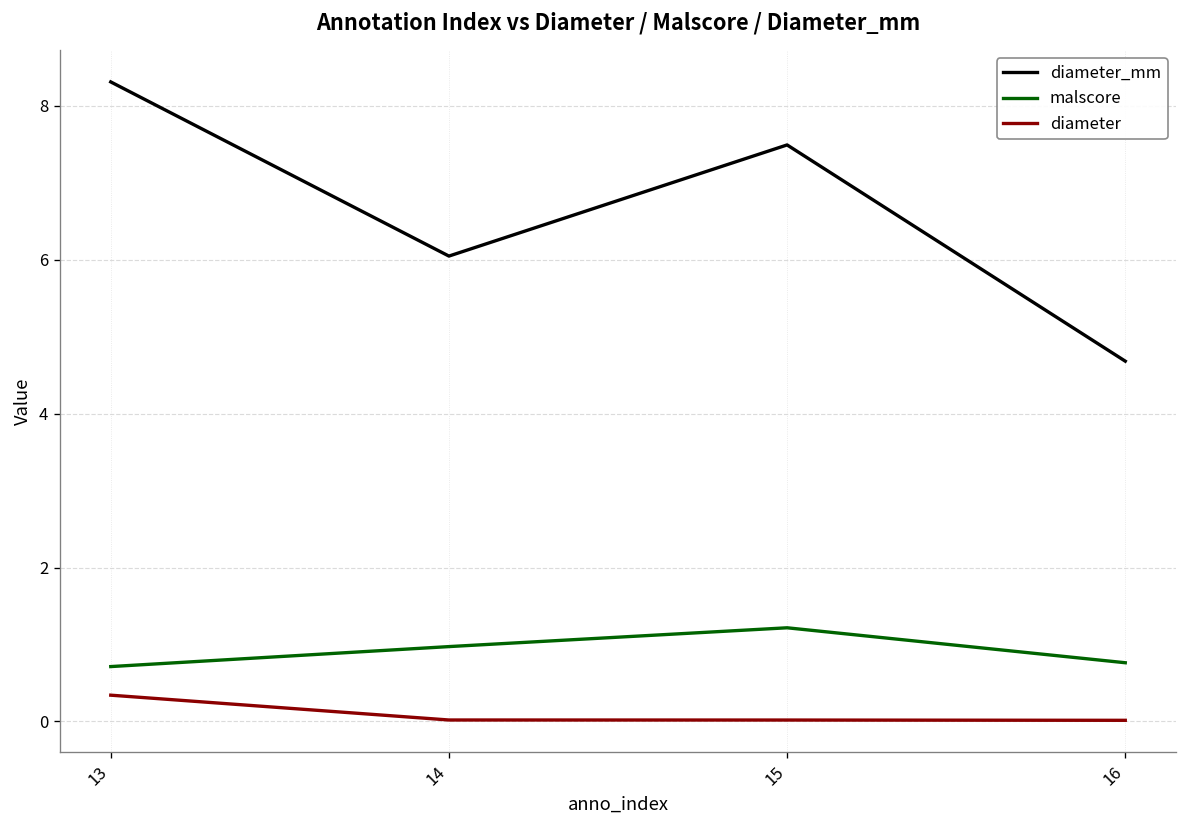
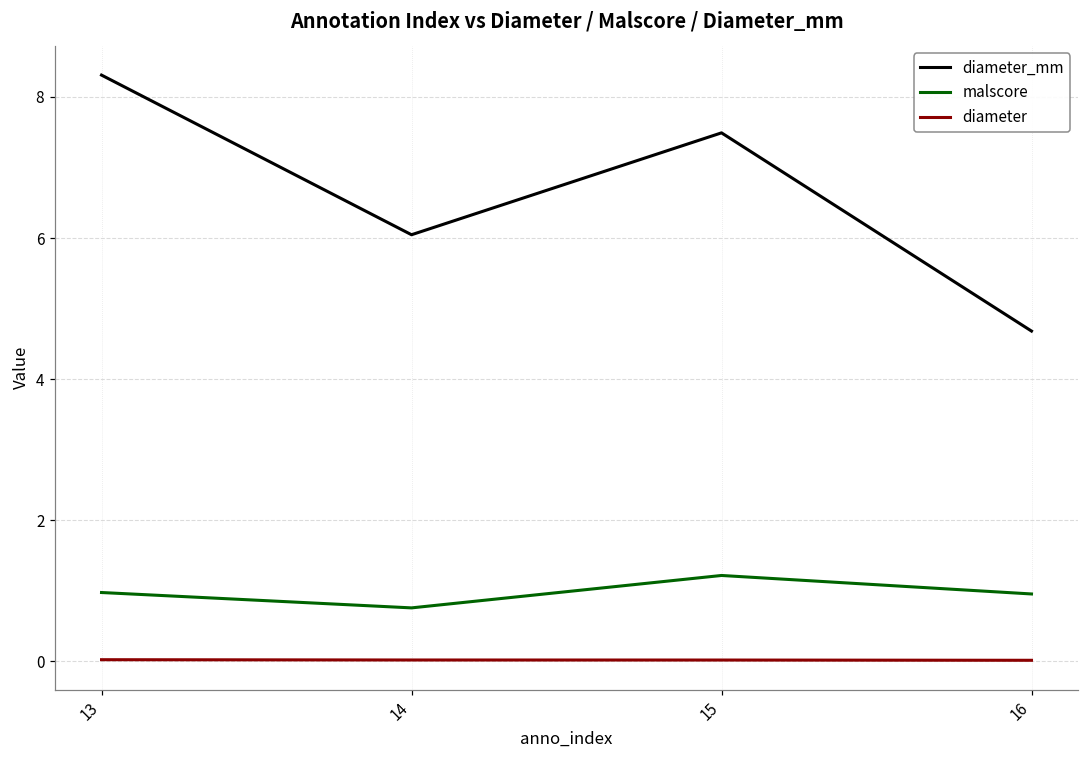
malscore, 13: 0.7 -> 1.0
diameter, 13: 0.3 -> 0.0
malscore, 14: 1.0 -> 0.8
malscore, 16: 0.8 -> 1.0
